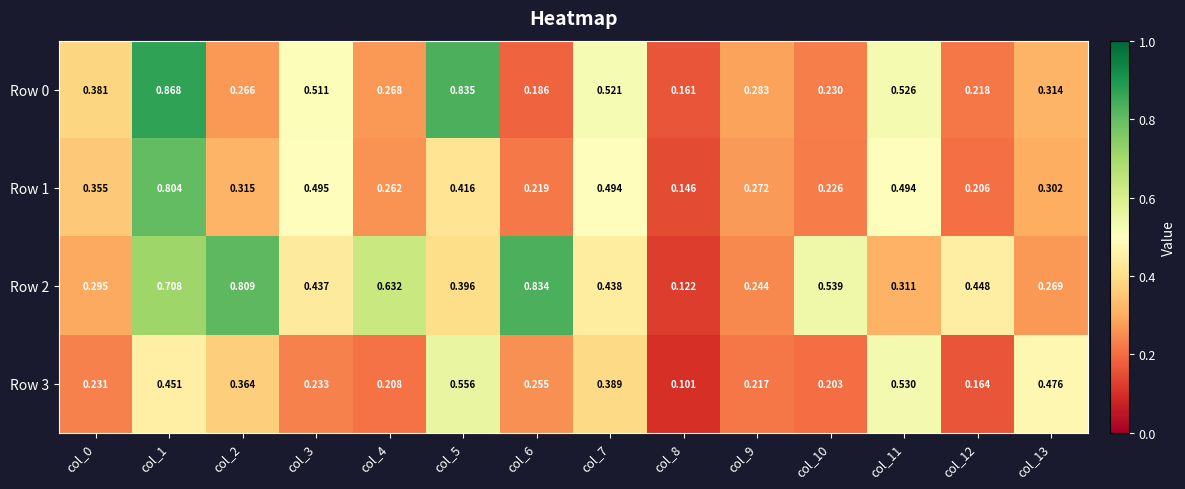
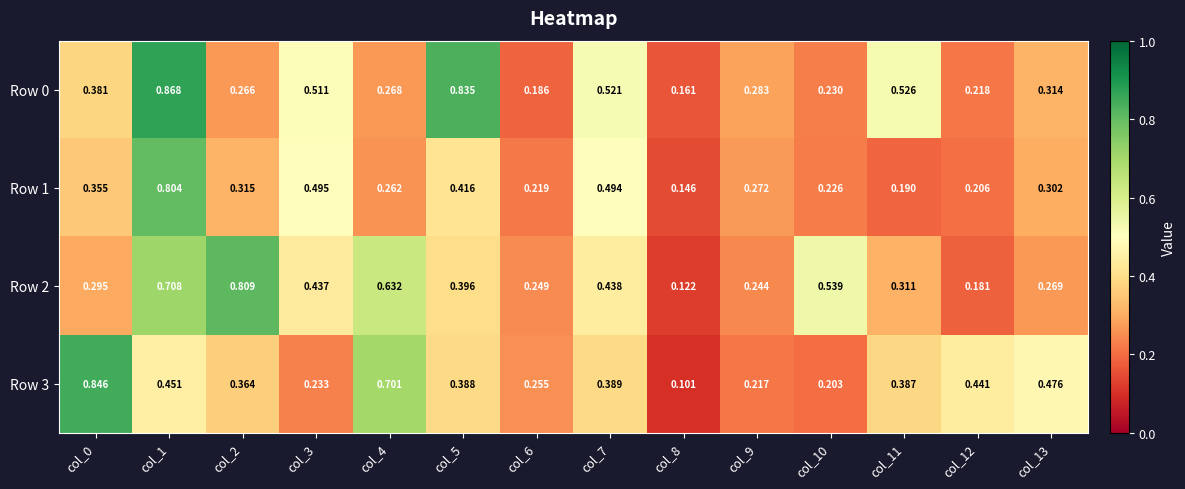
Row 1, col_11: 0.494 -> 0.190
Row 2, col_6: 0.834 -> 0.249
Row 2, col_12: 0.448 -> 0.181
Row 3, col_0: 0.231 -> 0.846
Row 3, col_4: 0.208 -> 0.701
Row 3, col_5: 0.556 -> 0.388
Row 3, col_11: 0.530 -> 0.387
Row 3, col_12: 0.164 -> 0.441
